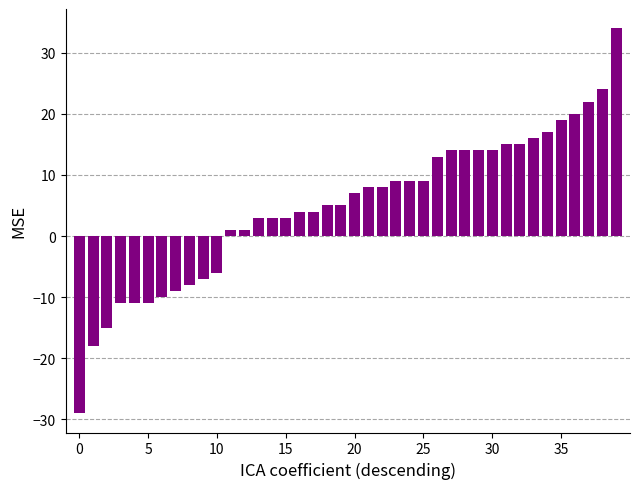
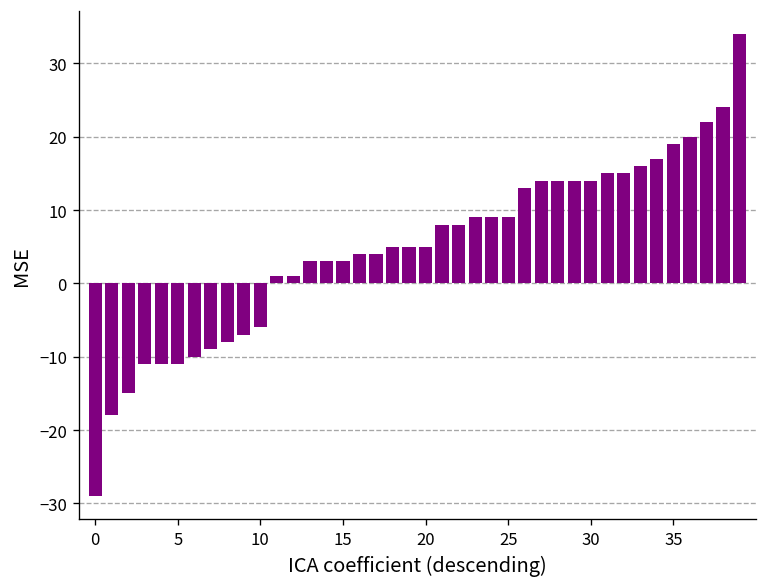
20: 7 -> 5
